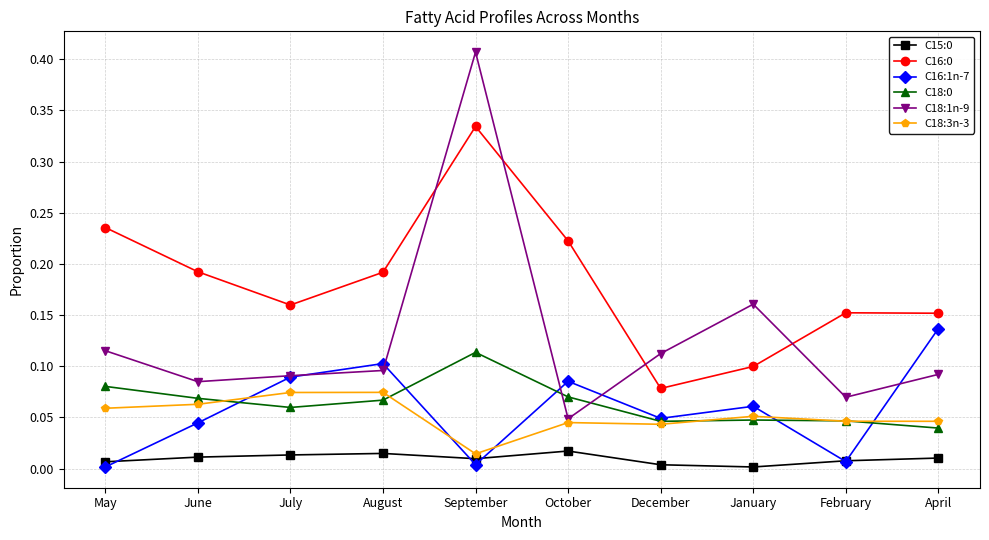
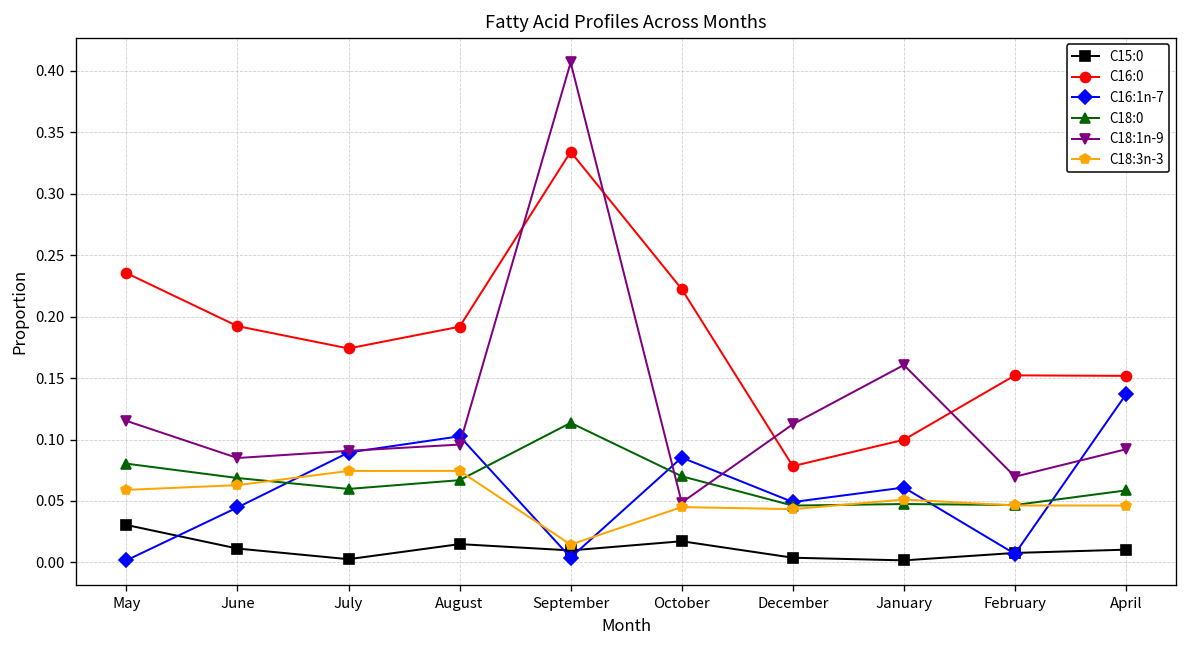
C15:0, May: 0.007 -> 0.031
C15:0, July: 0.013 -> 0.003
C16:0, July: 0.160 -> 0.174
C18:0, April: 0.040 -> 0.059
